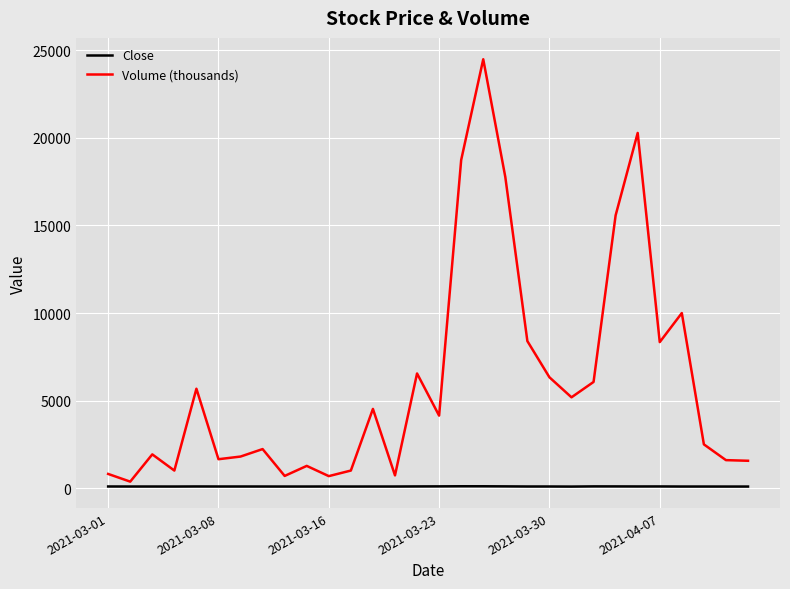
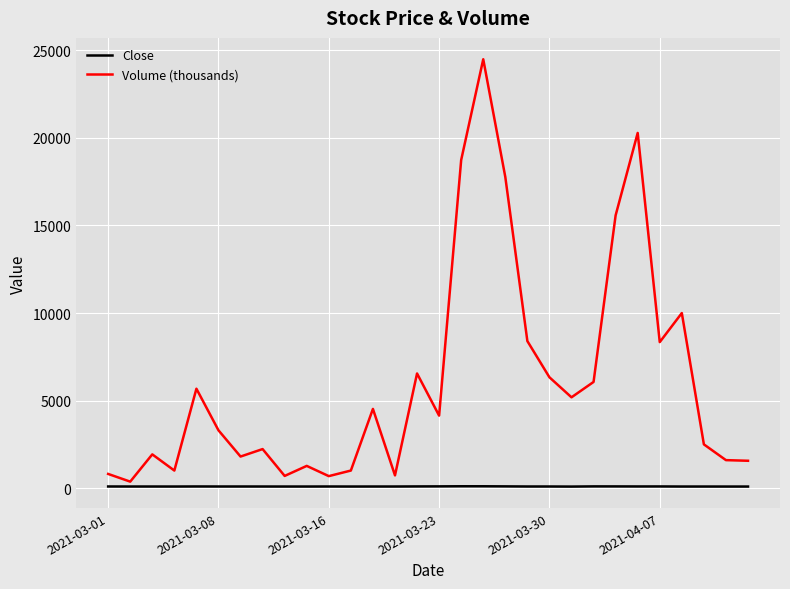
Volume (thousands), 2021-03-08: 1700 -> 3300
